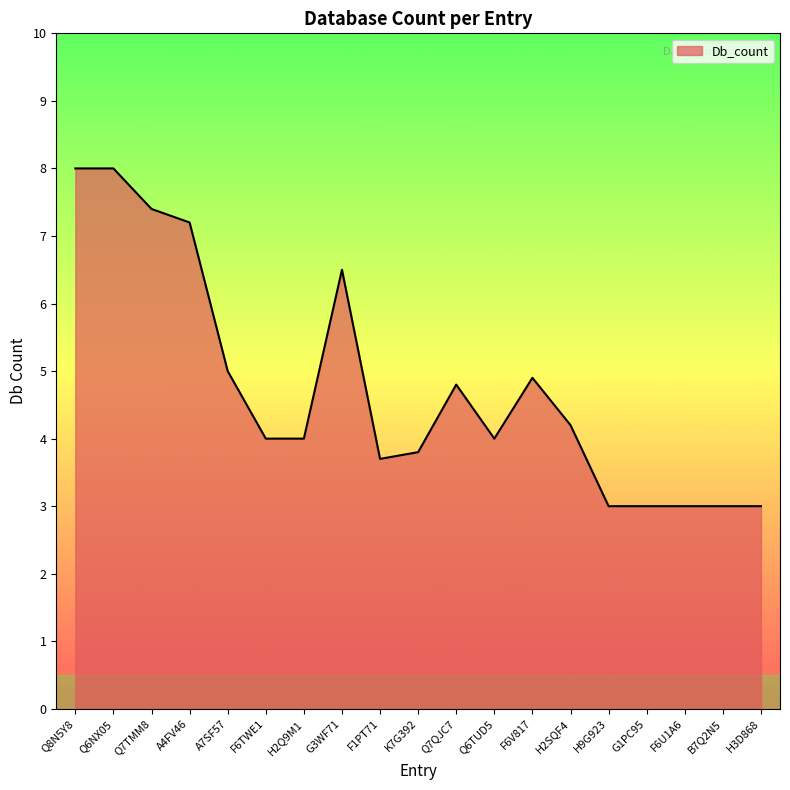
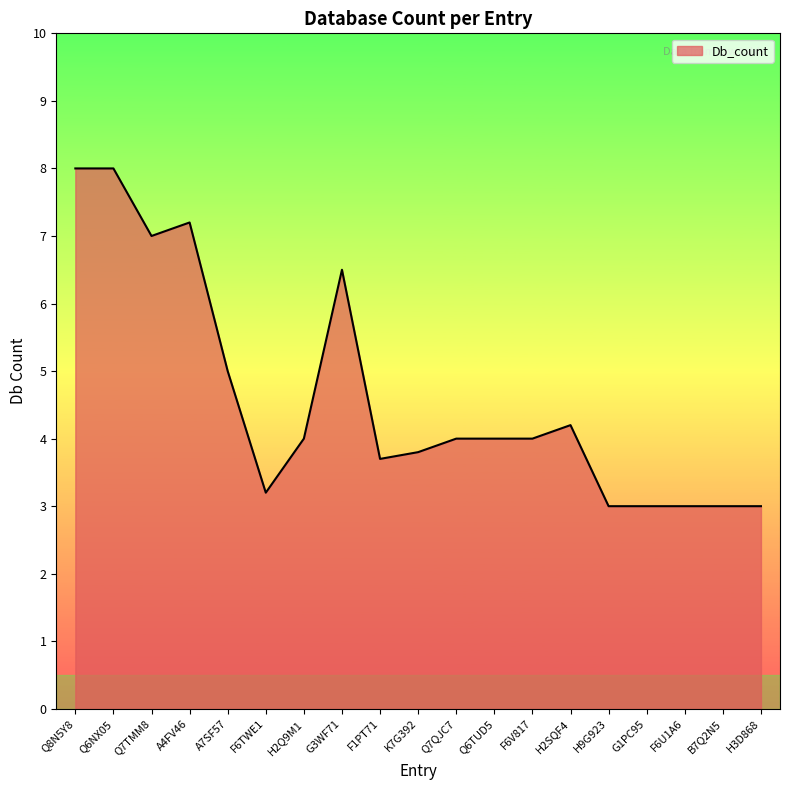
Q7TMM8: 7.4 -> 7.0
F6TWE1: 4.0 -> 3.2
Q7QJC7: 4.8 -> 4.0
F6V817: 4.9 -> 4.0
